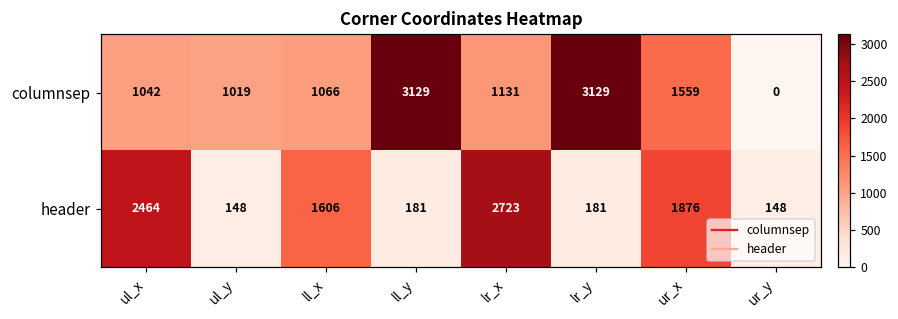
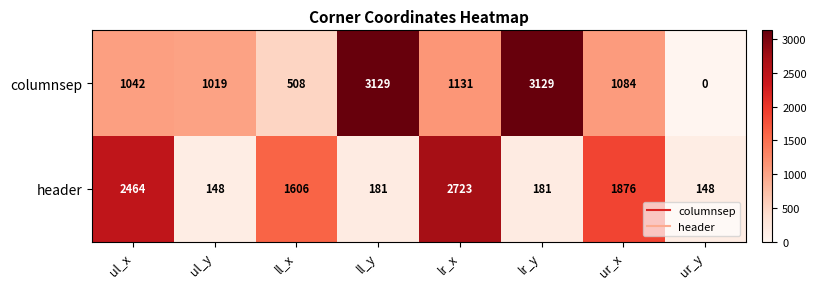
columnsep, ll_x: 1066 -> 508
columnsep, ur_x: 1559 -> 1084
